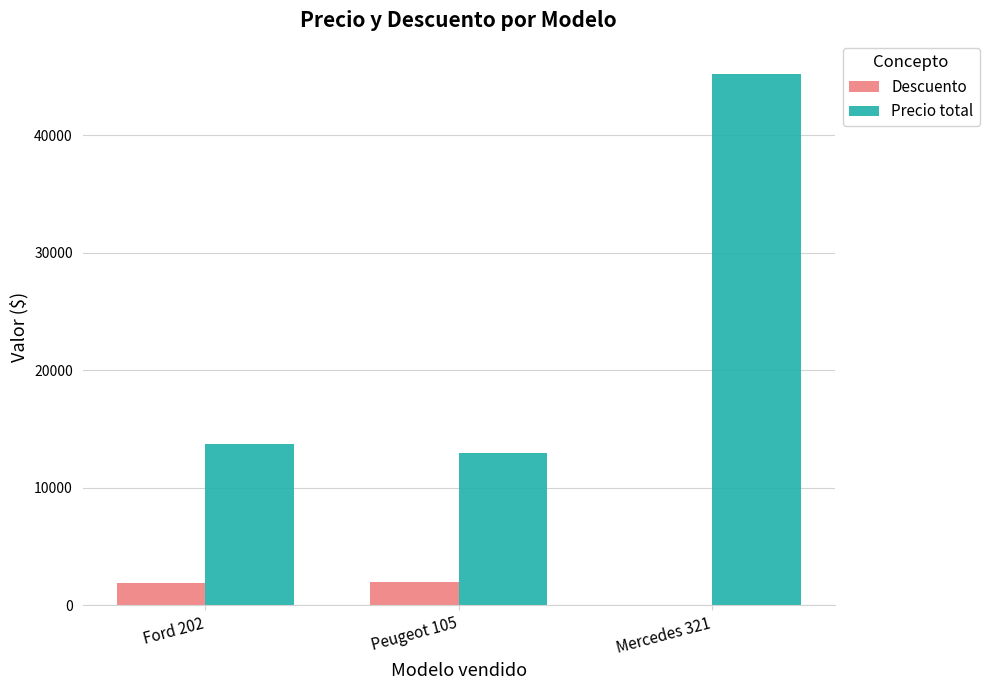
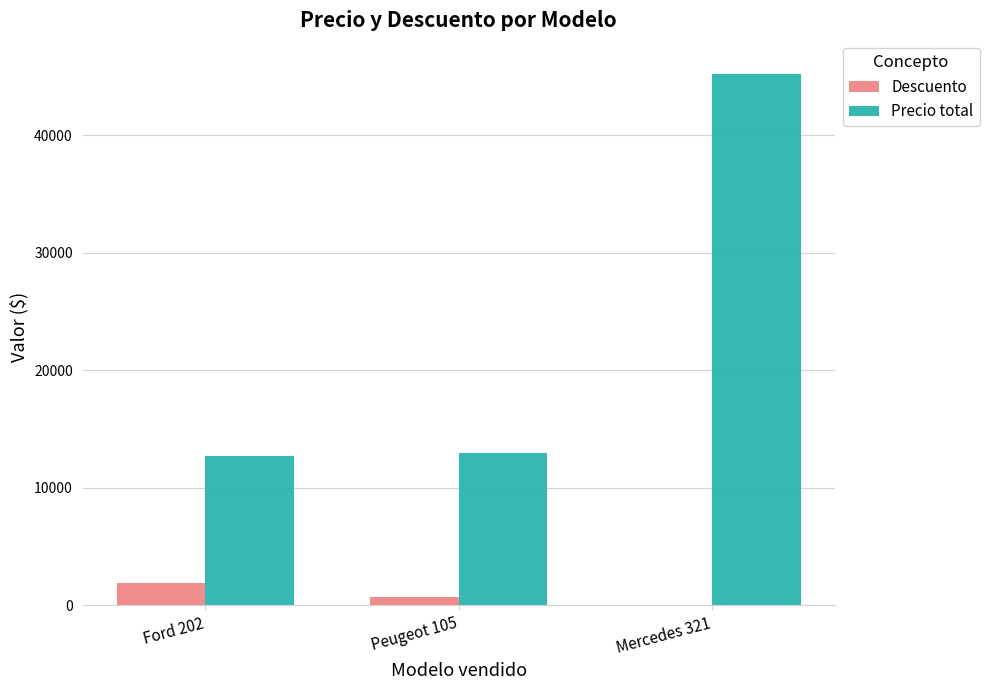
Precio total, Ford 202: 13700 -> 12700
Descuento, Peugeot 105: 1900 -> 700
